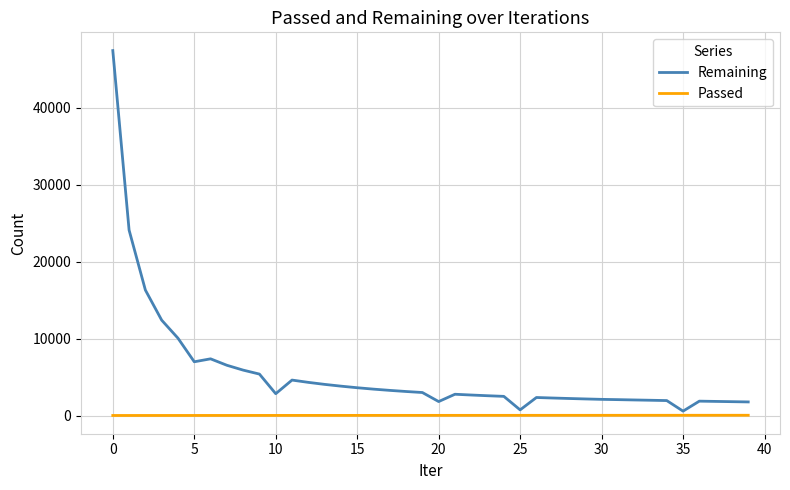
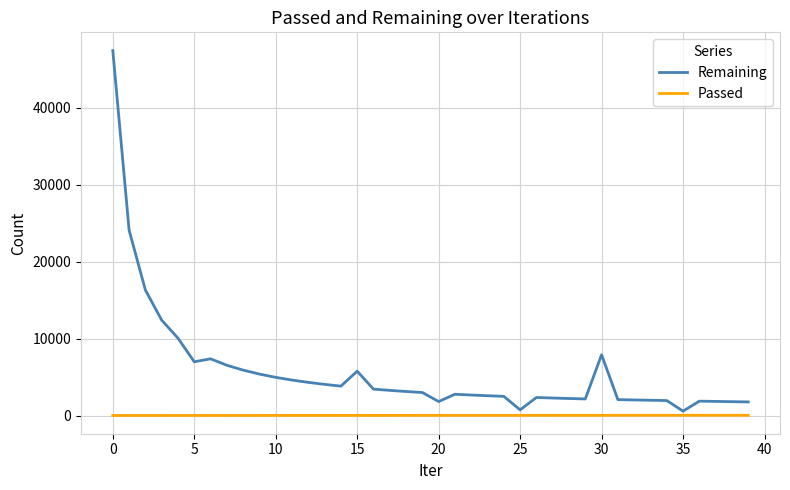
Remaining, 10: 3000 -> 5000
Remaining, 15: 4000 -> 6000
Remaining, 30: 2000 -> 8000
